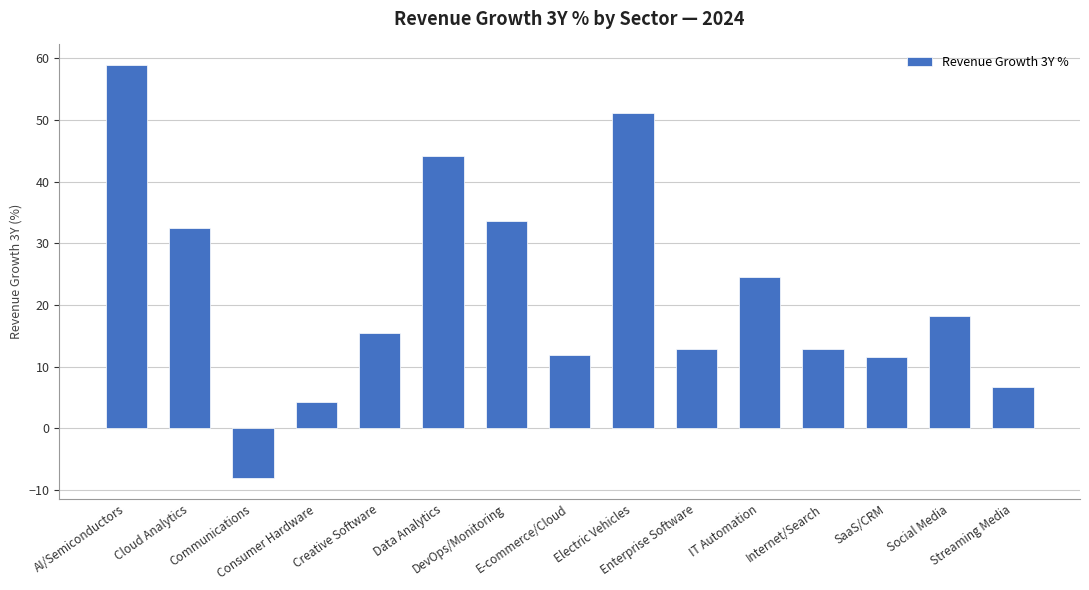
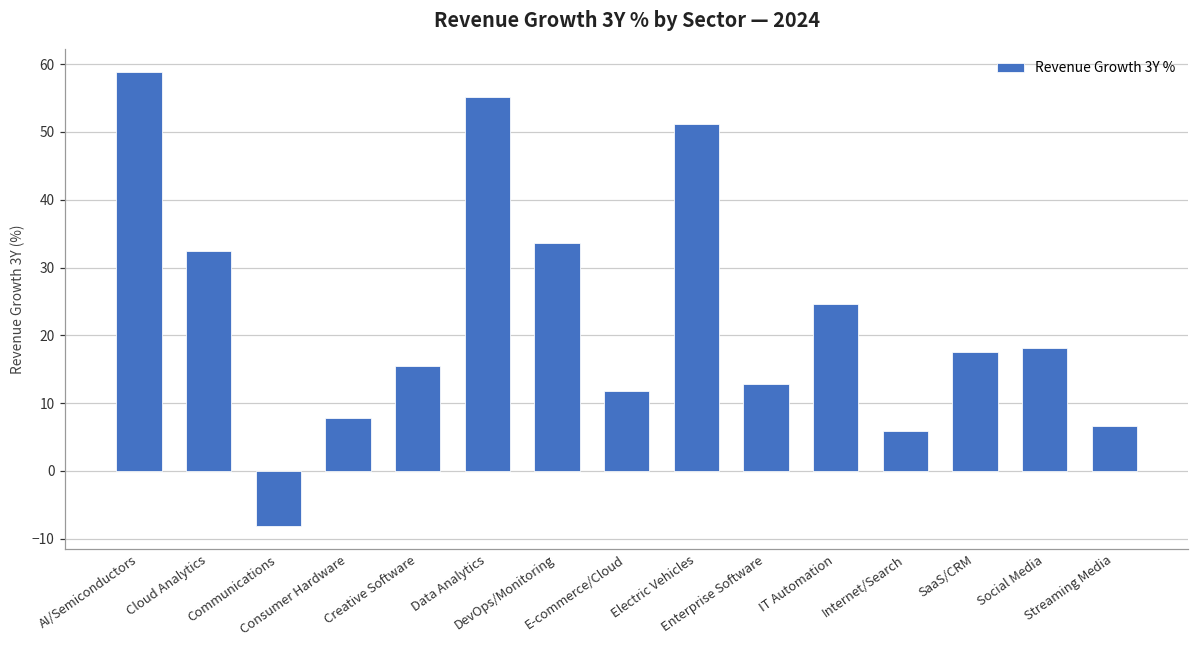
Consumer Hardware: 4 -> 8
Data Analytics: 44 -> 55
Internet/Search: 13 -> 6
SaaS/CRM: 12 -> 18
